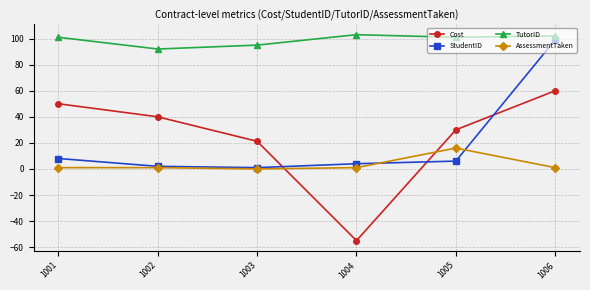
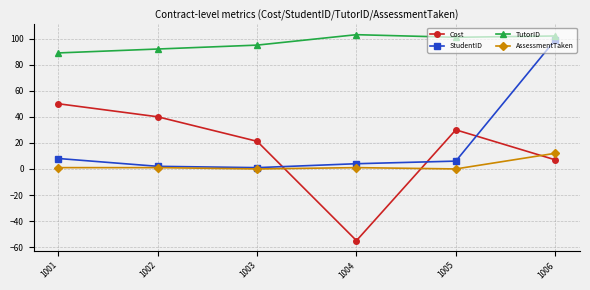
TutorID, 1001: 101 -> 89
AssessmentTaken, 1005: 16 -> 0
Cost, 1006: 60 -> 7
AssessmentTaken, 1006: 1 -> 12
